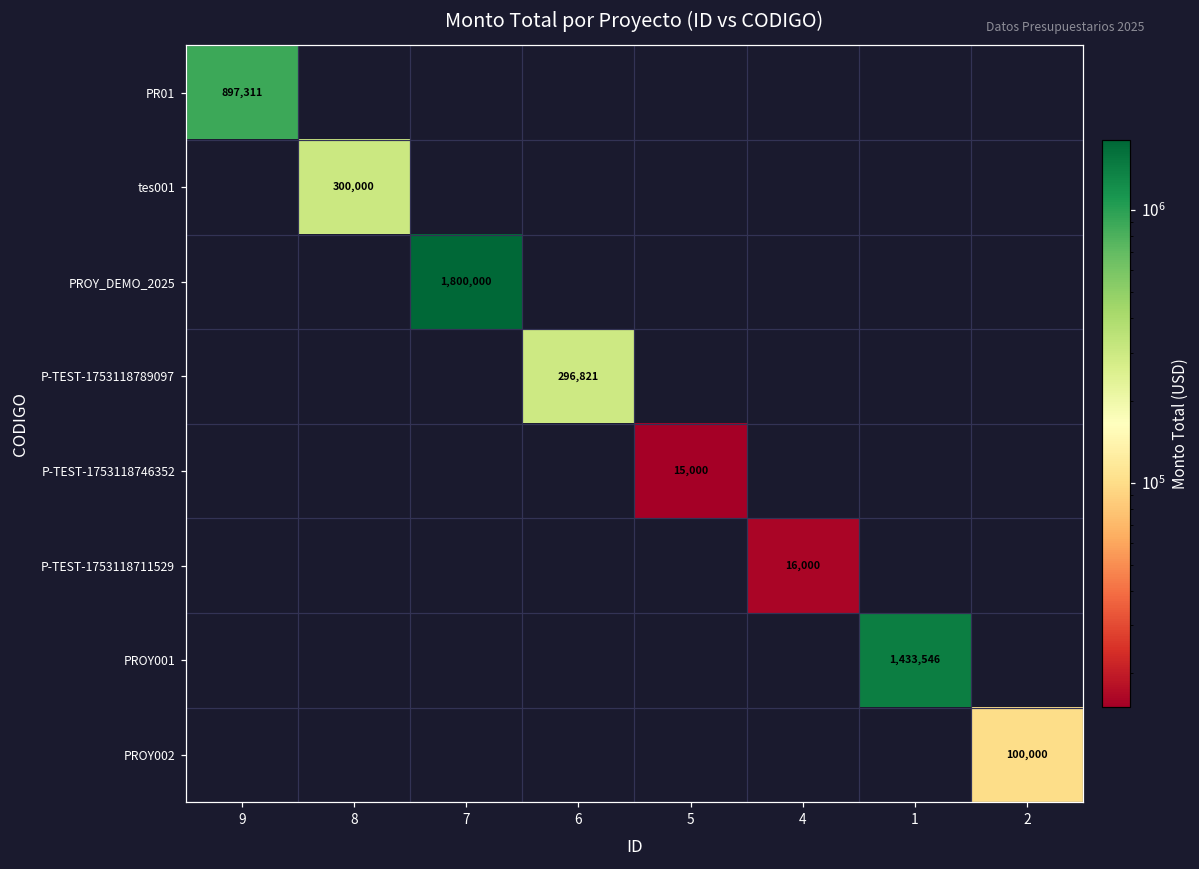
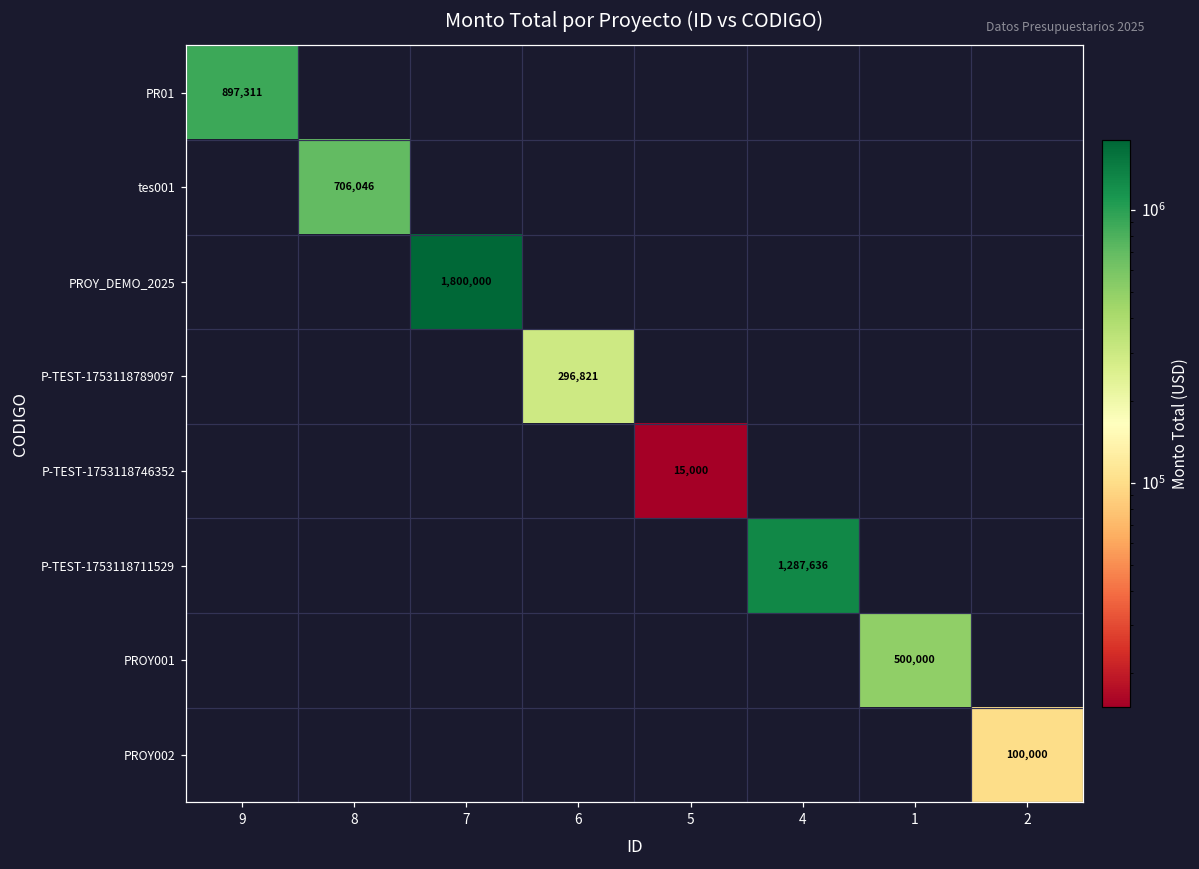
tes001, 8: 300,000 -> 706,046
P-TEST-1753118711529, 4: 16,000 -> 1,287,636
PROY001, 1: 1,433,546 -> 500,000
